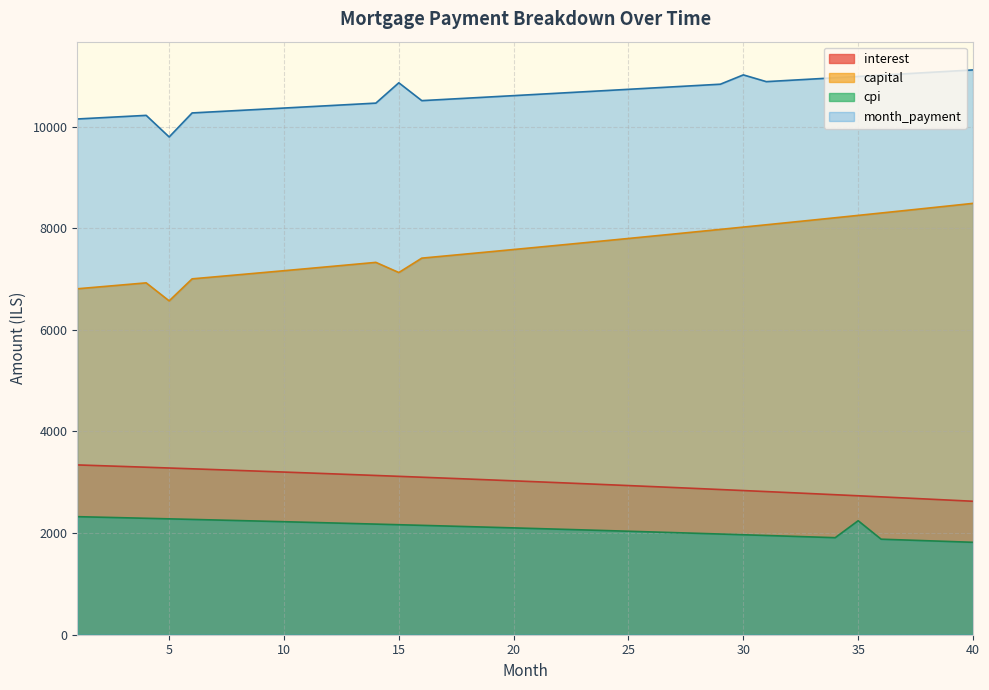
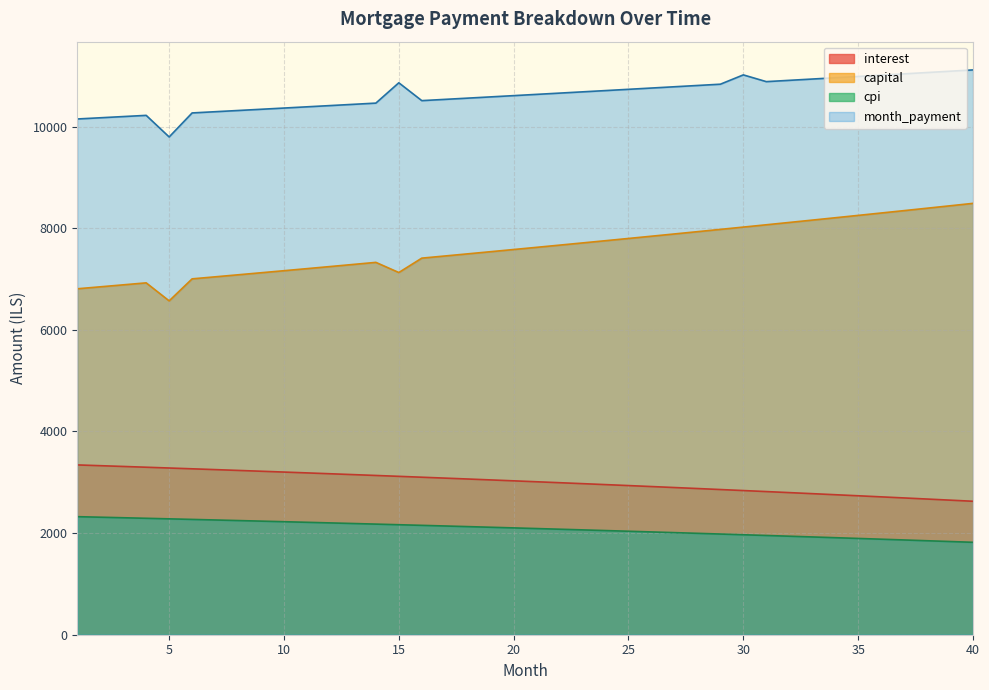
cpi, 35: 2200 -> 1900
